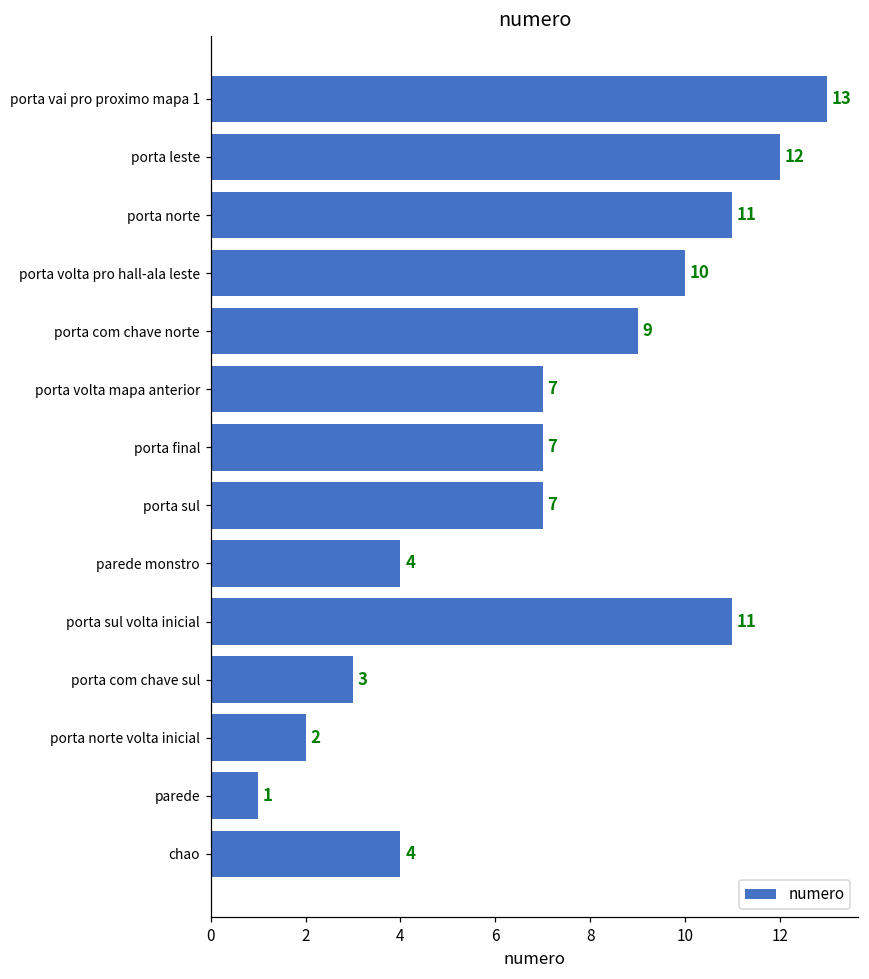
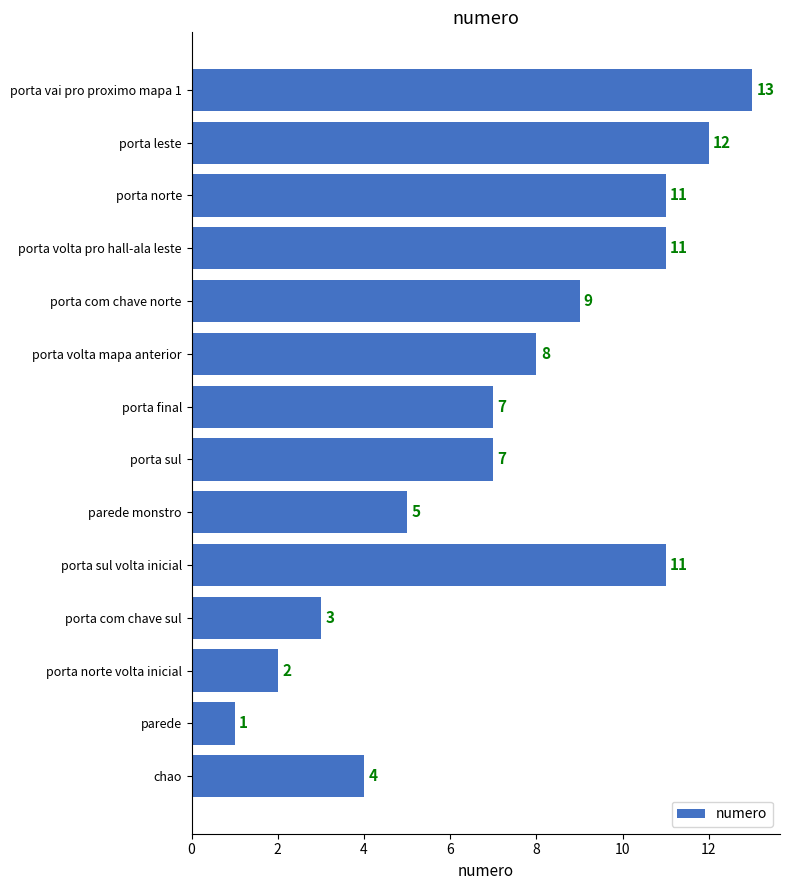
porta volta pro hall-ala leste: 10 -> 11
porta volta mapa anterior: 7 -> 8
parede monstro: 4 -> 5
